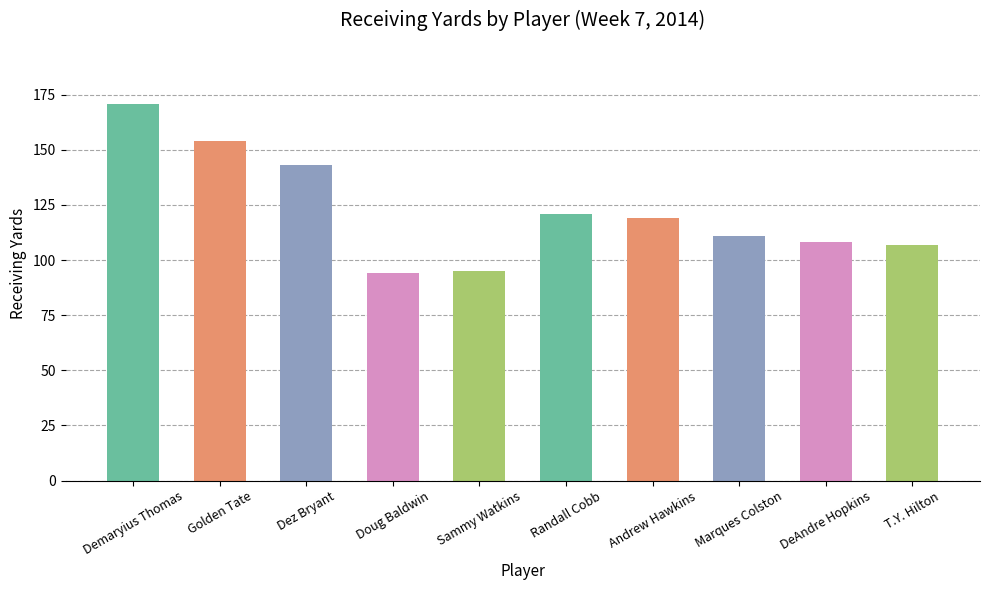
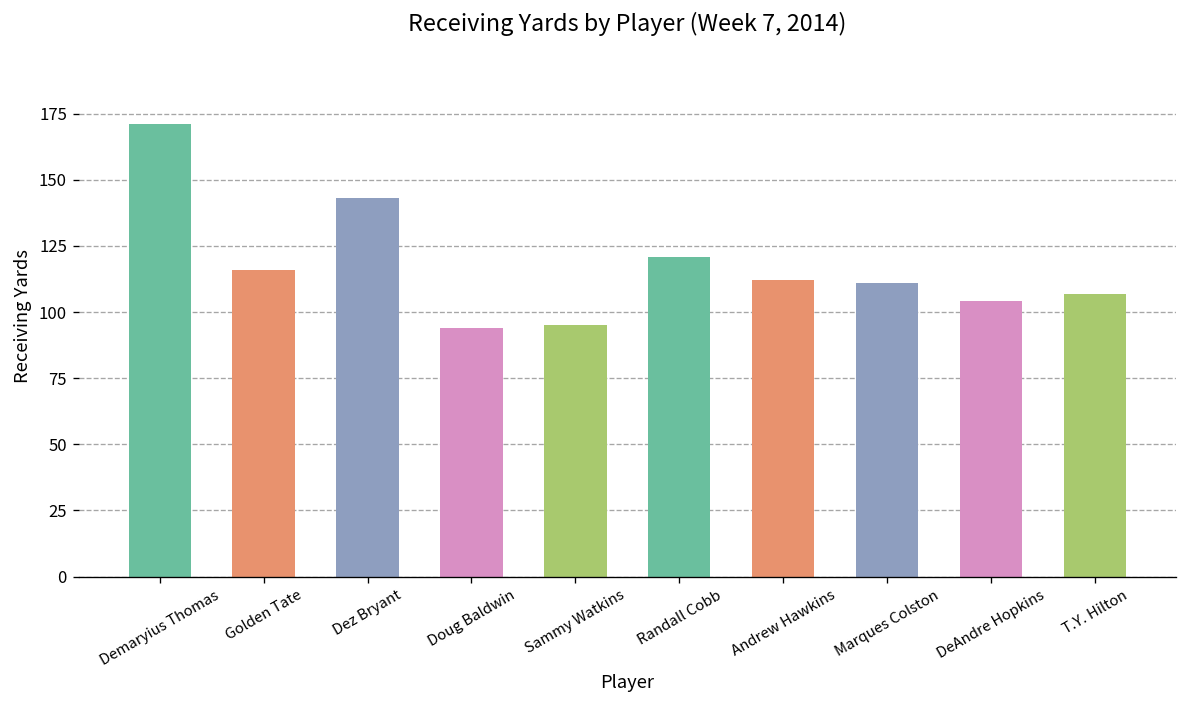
Golden Tate: 154 -> 116
Andrew Hawkins: 119 -> 112
DeAndre Hopkins: 108 -> 104
